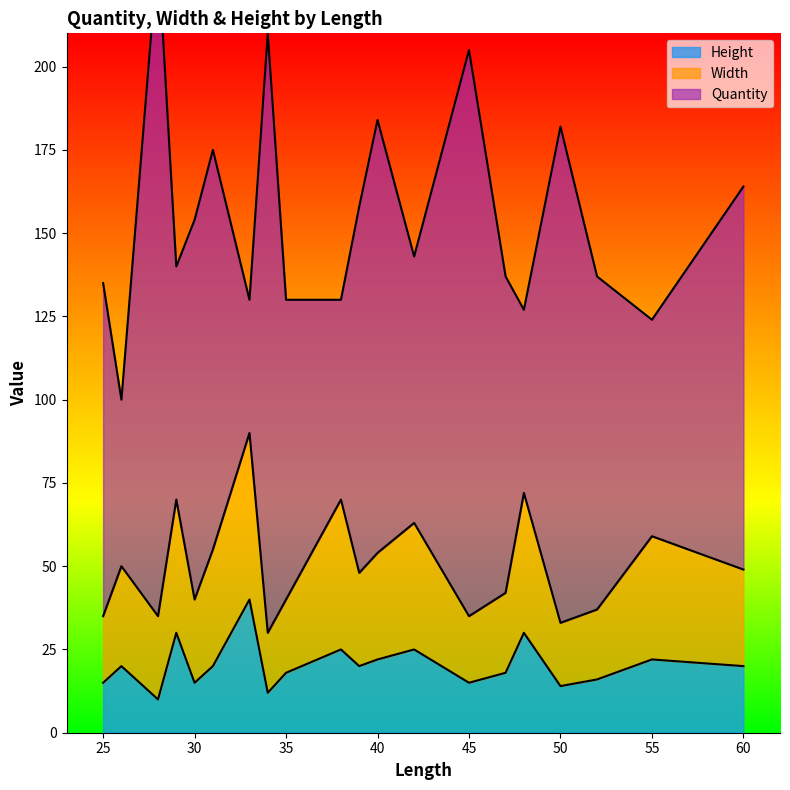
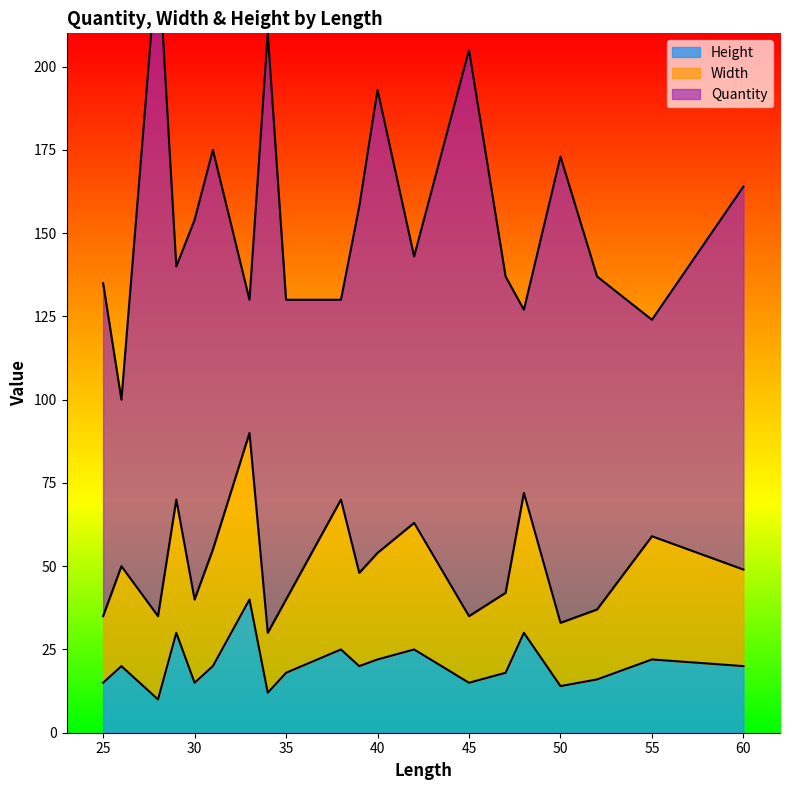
Quantity, 40: 130 -> 139
Quantity, 50: 149 -> 140
